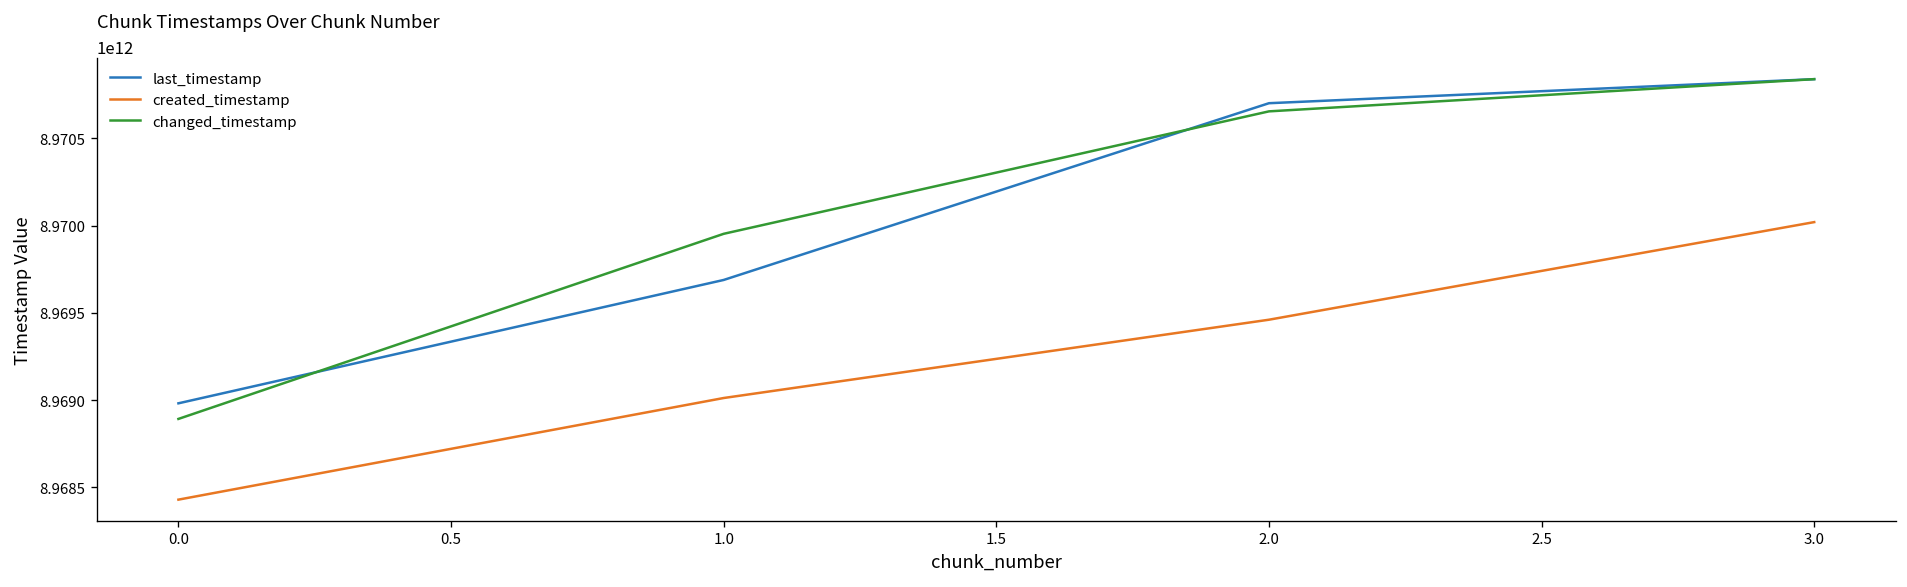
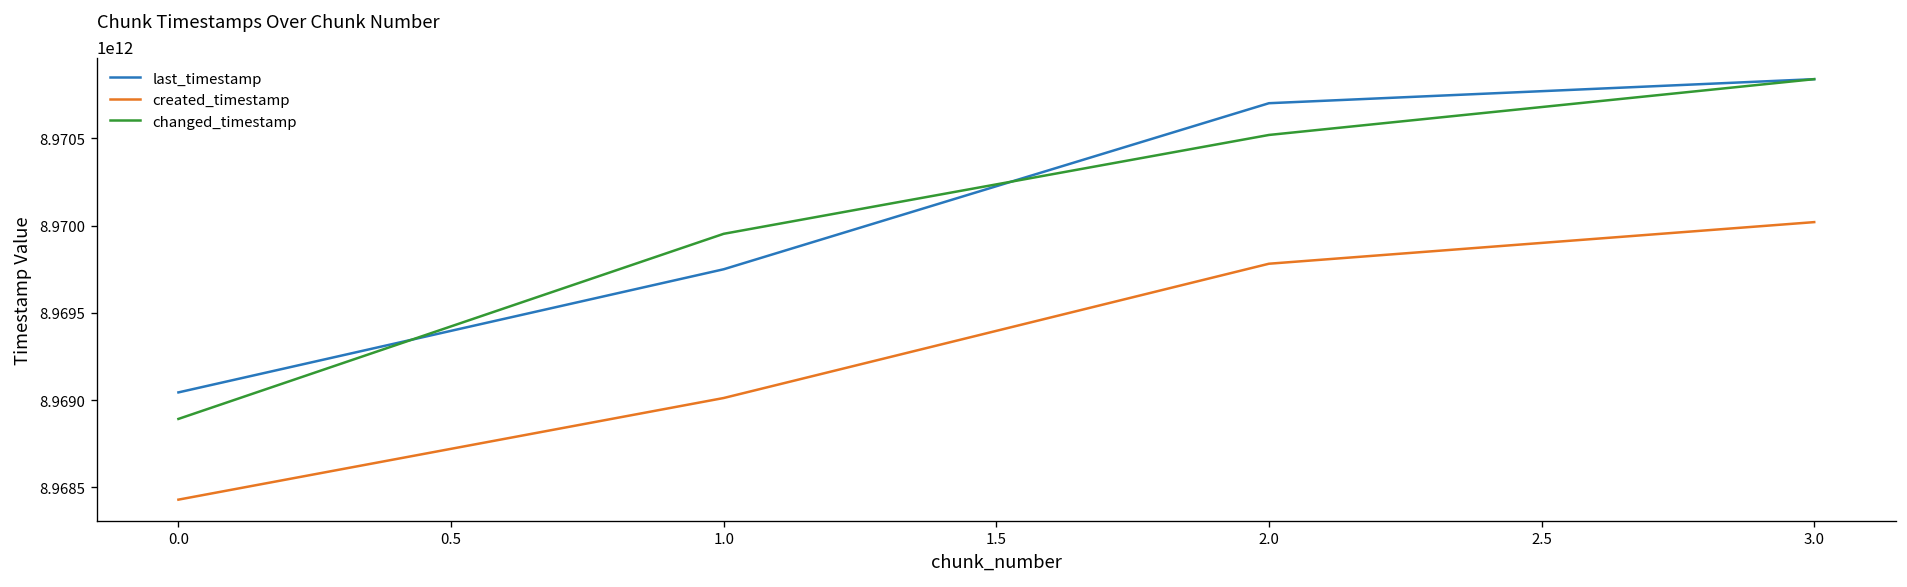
last_timestamp, 0.0: 8968980000000 -> 8969040000000
last_timestamp, 1.0: 8969690000000 -> 8969750000000
created_timestamp, 2.0: 8969460000000 -> 8969780000000
changed_timestamp, 2.0: 8970650000000 -> 8970520000000
